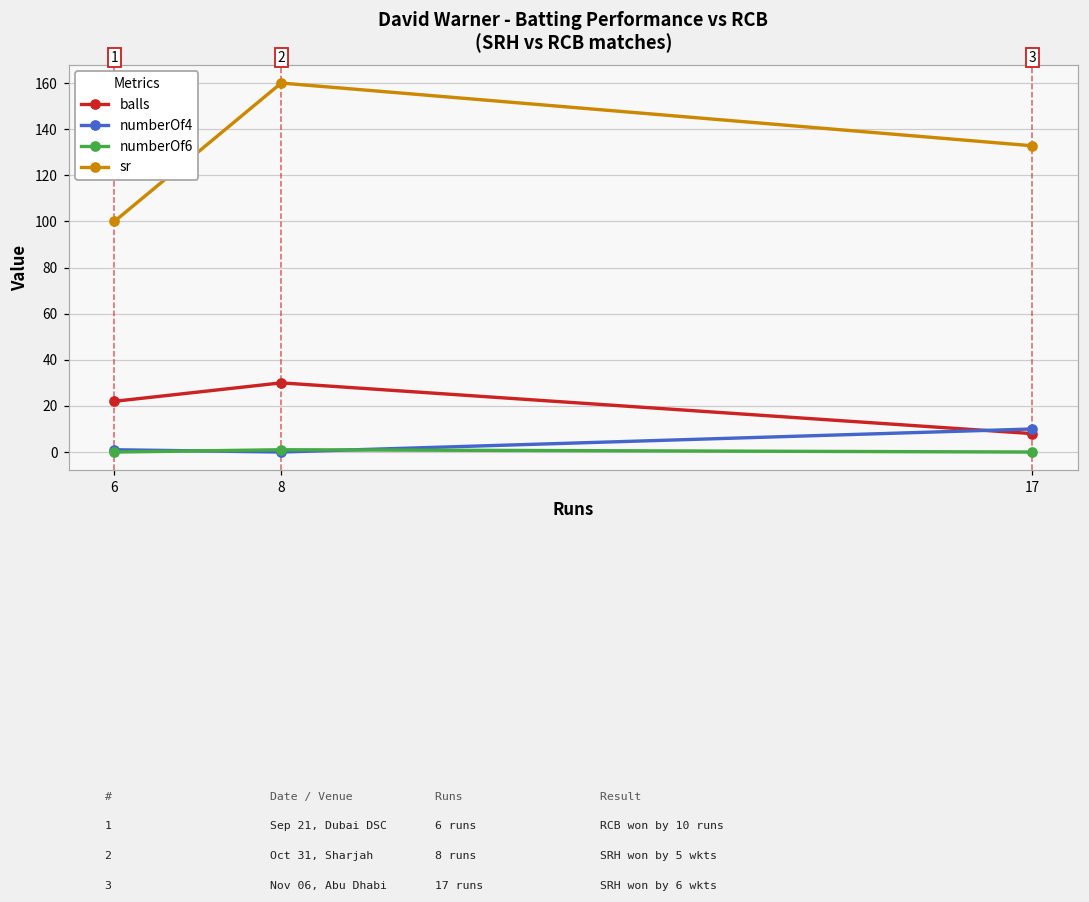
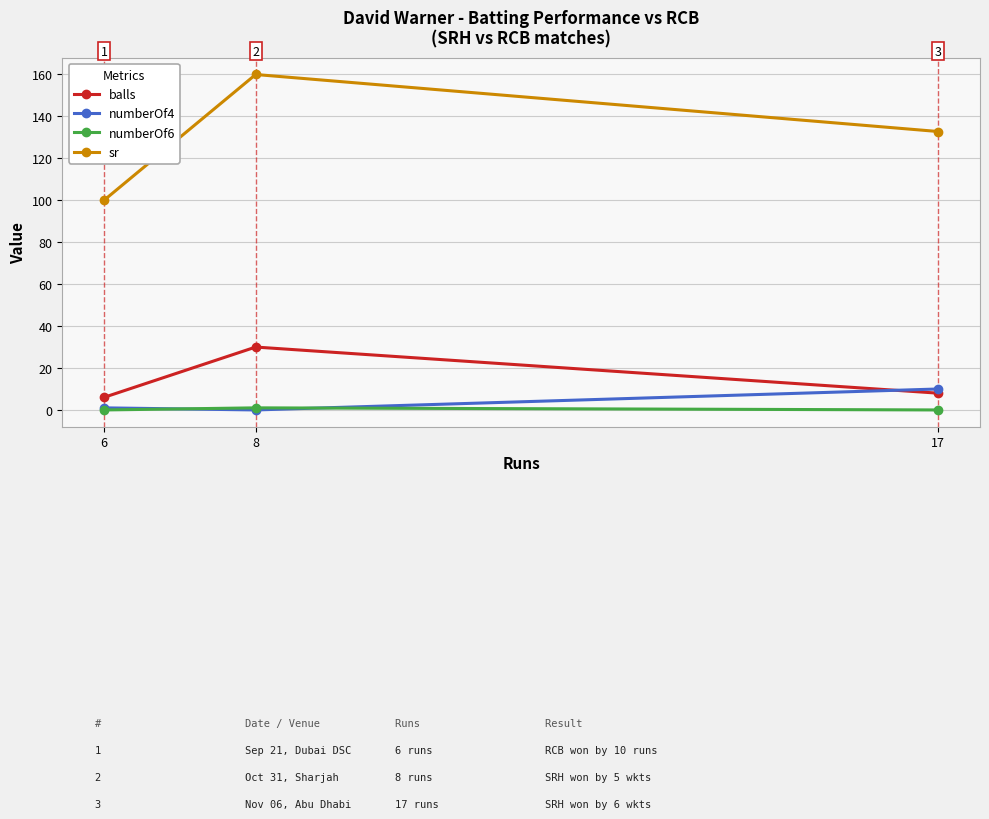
balls, 6: 22 -> 6
